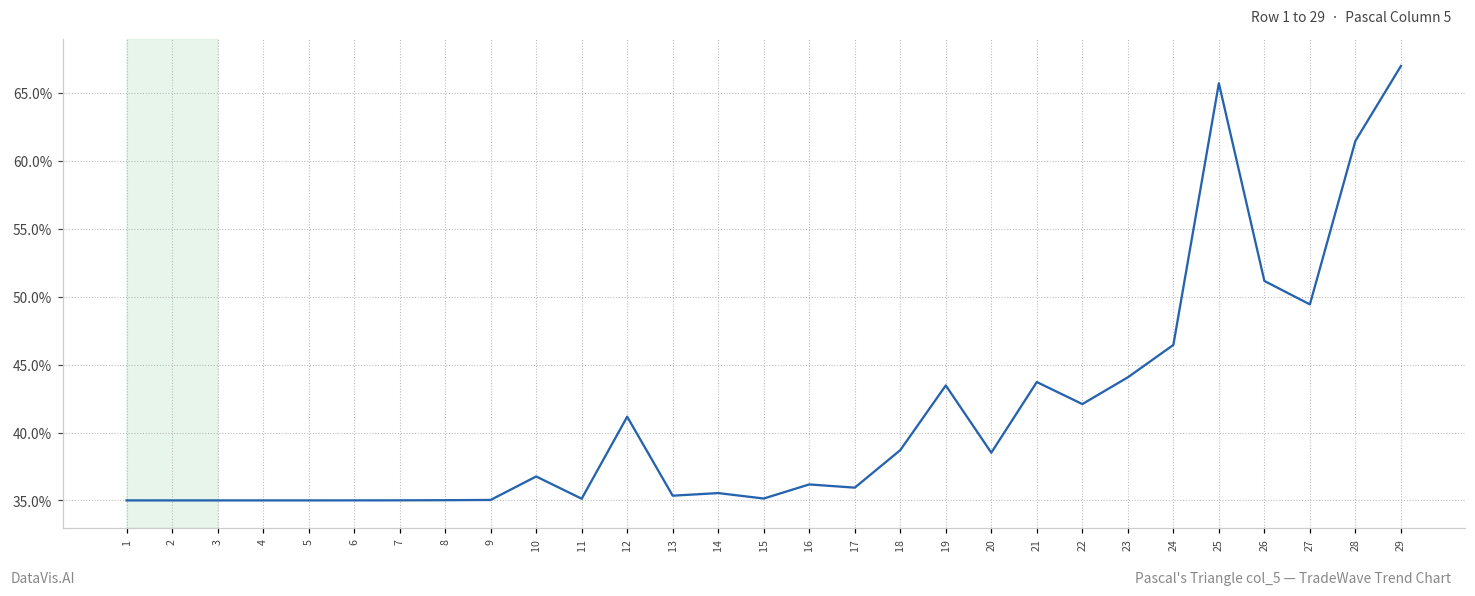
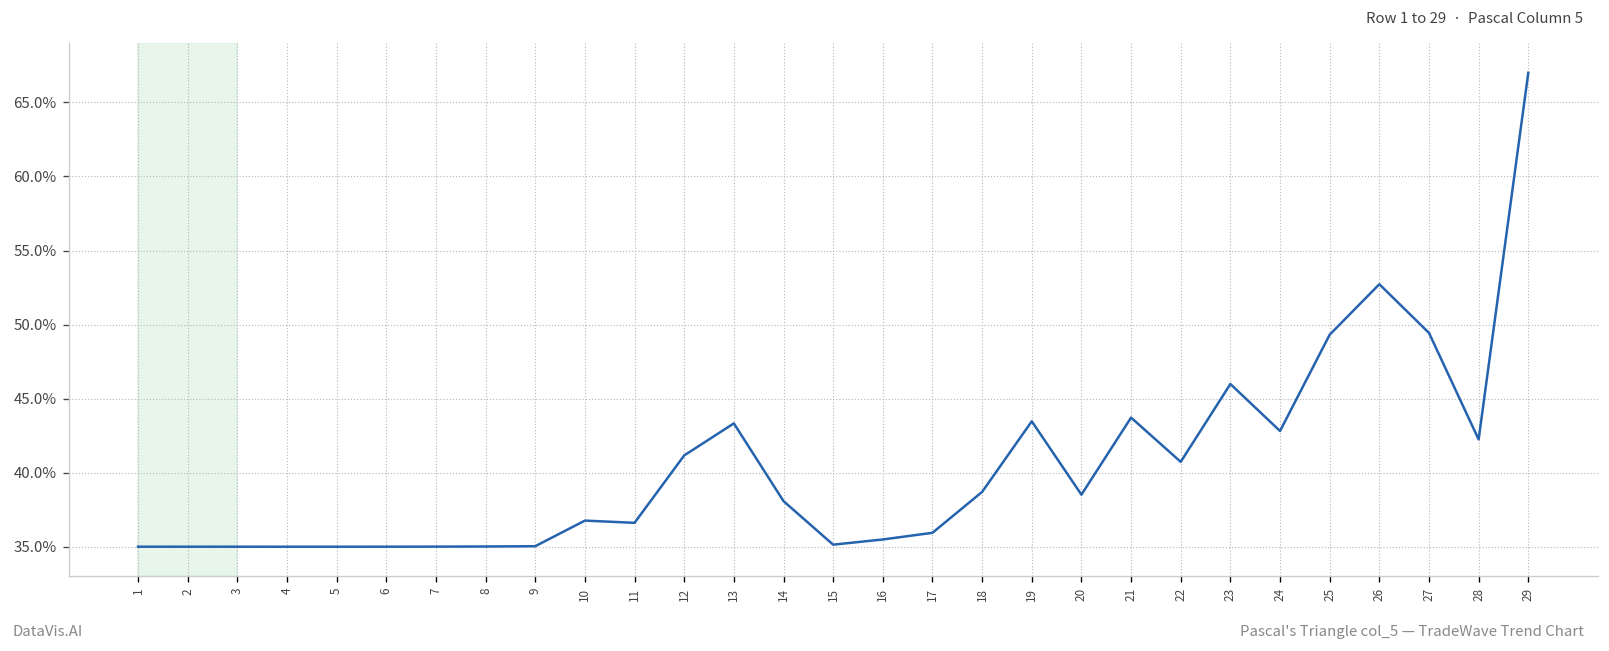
11: 35.1% -> 36.6%
13: 35.3% -> 43.3%
14: 35.5% -> 38.1%
16: 36.2% -> 35.5%
22: 42.1% -> 40.7%
23: 44.1% -> 46.0%
24: 46.5% -> 42.8%
25: 65.7% -> 49.3%
26: 51.2% -> 52.7%
28: 61.5% -> 42.2%
